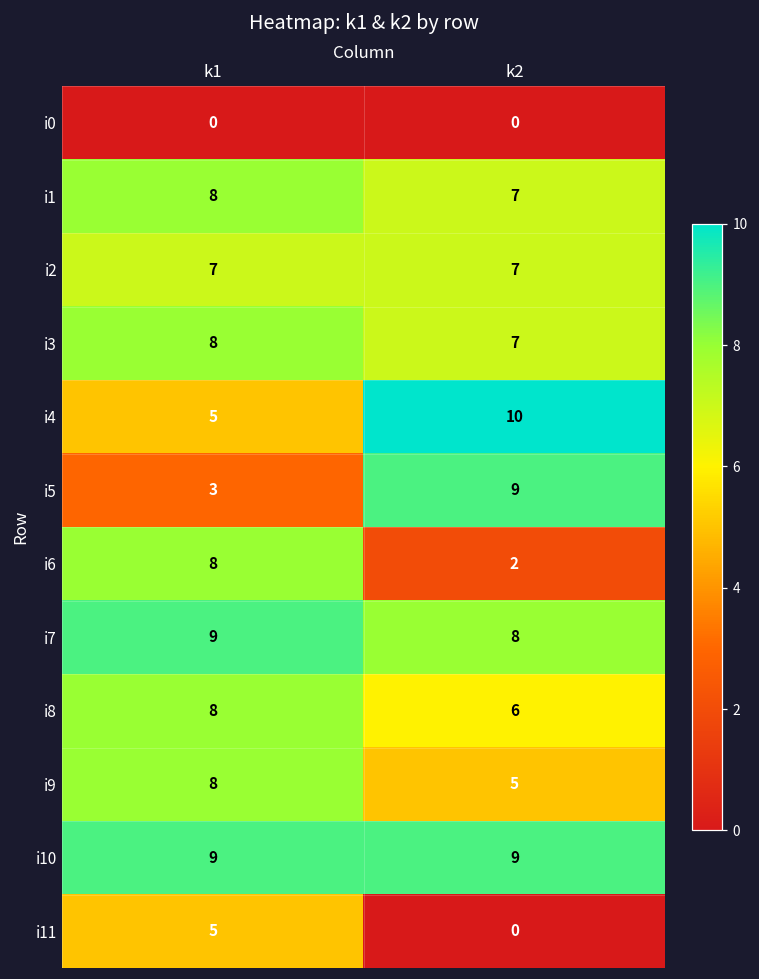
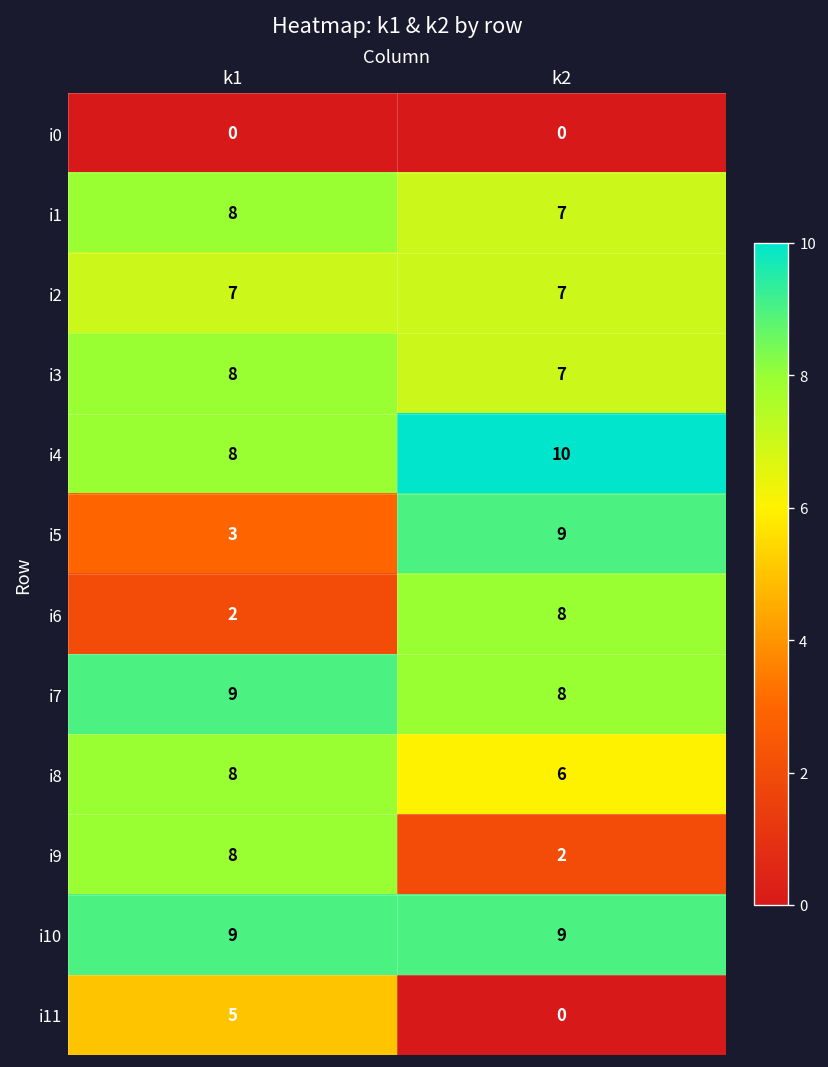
i4, k1: 5 -> 8
i6, k1: 8 -> 2
i6, k2: 2 -> 8
i9, k2: 5 -> 2
